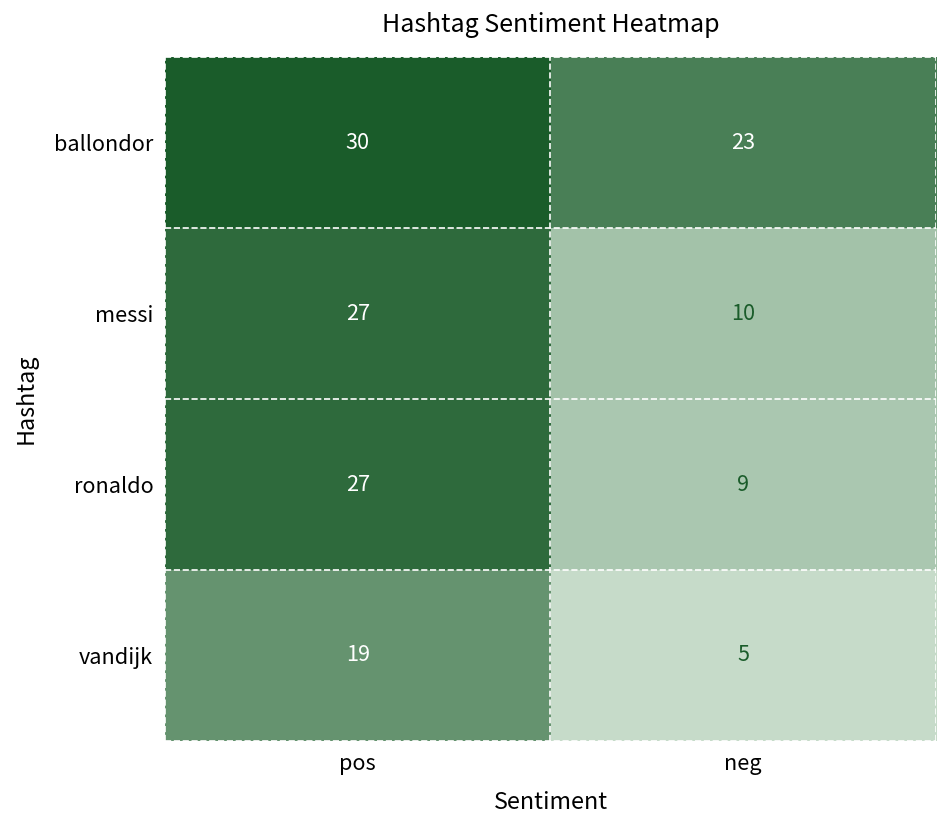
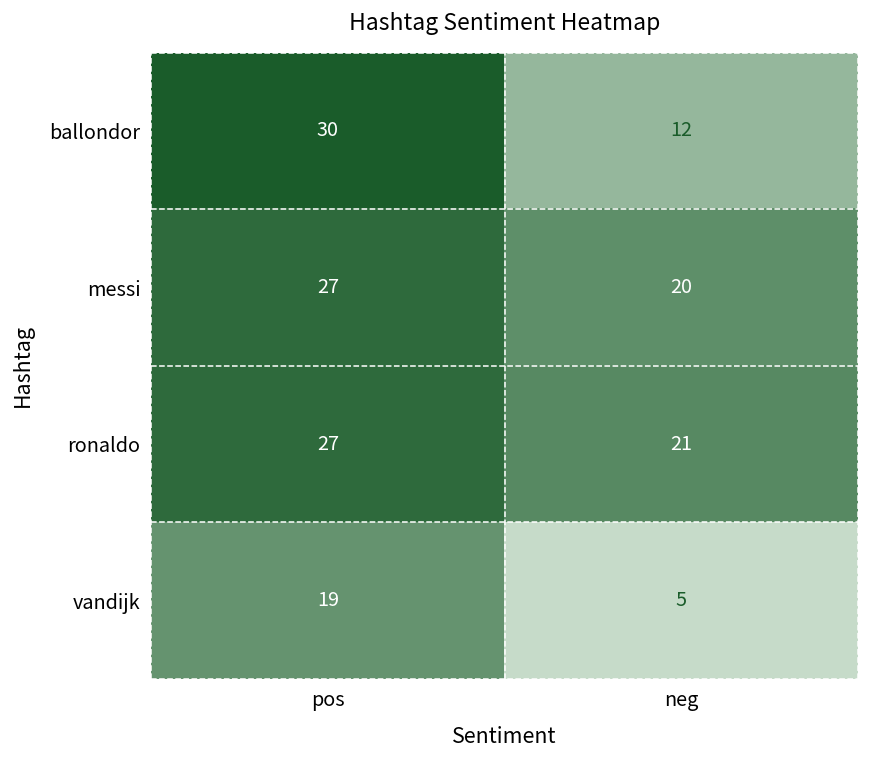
ballondor, neg: 23 -> 12
messi, neg: 10 -> 20
ronaldo, neg: 9 -> 21
